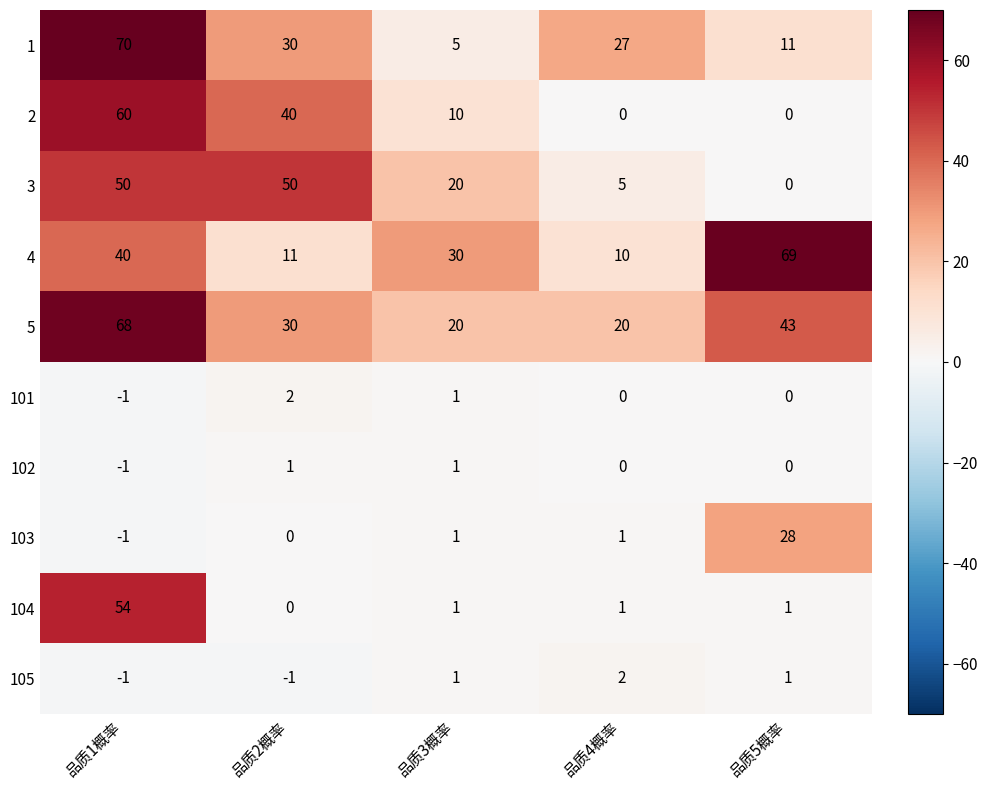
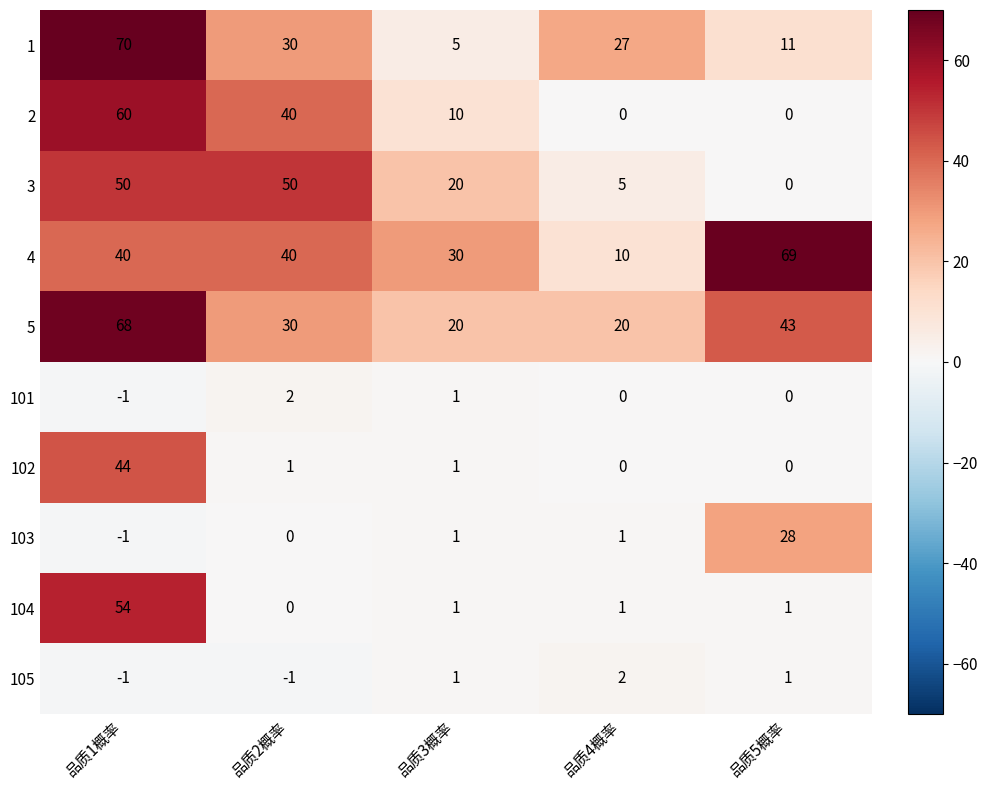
4, 品质2概率: 11 -> 40
102, 品质1概率: -1 -> 44
